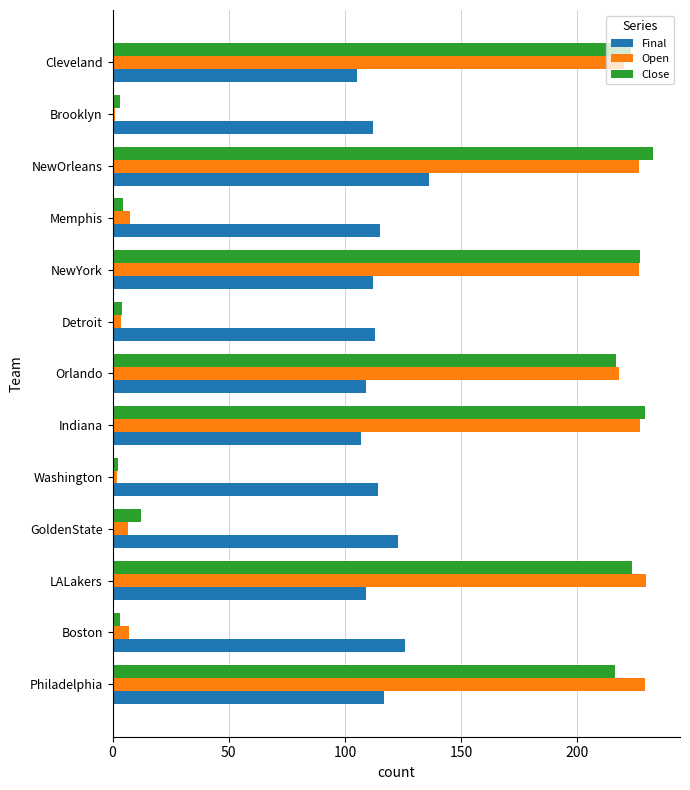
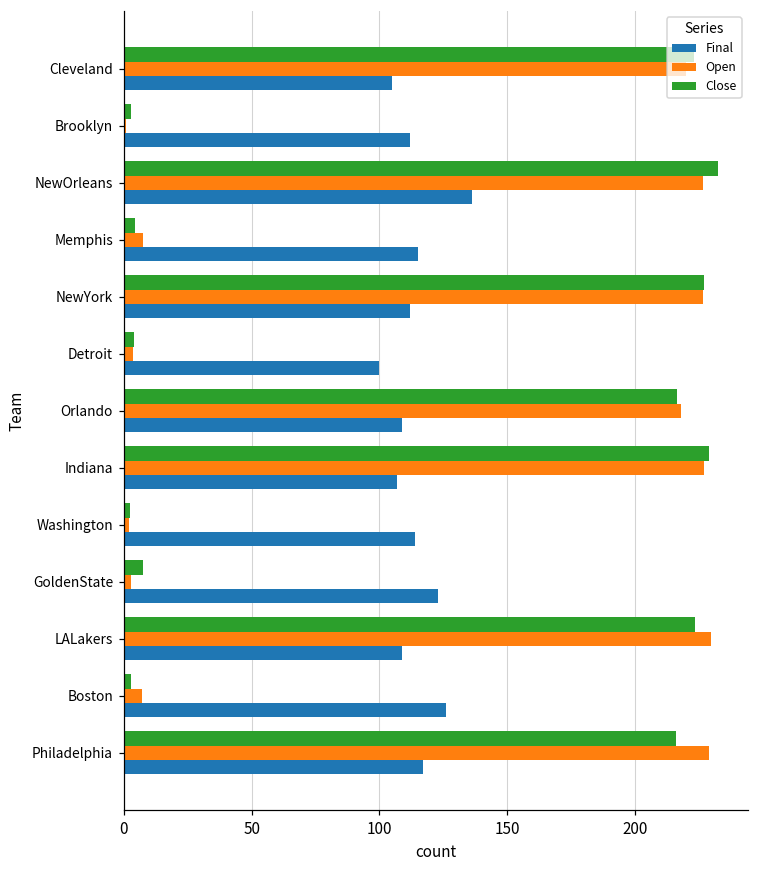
Final, Detroit: 113 -> 100
Close, GoldenState: 12 -> 8
Open, GoldenState: 7 -> 3
